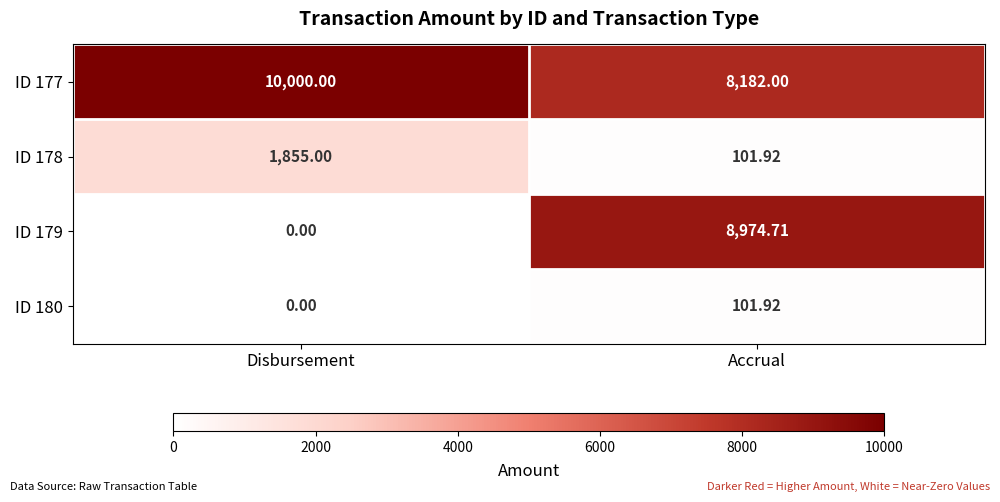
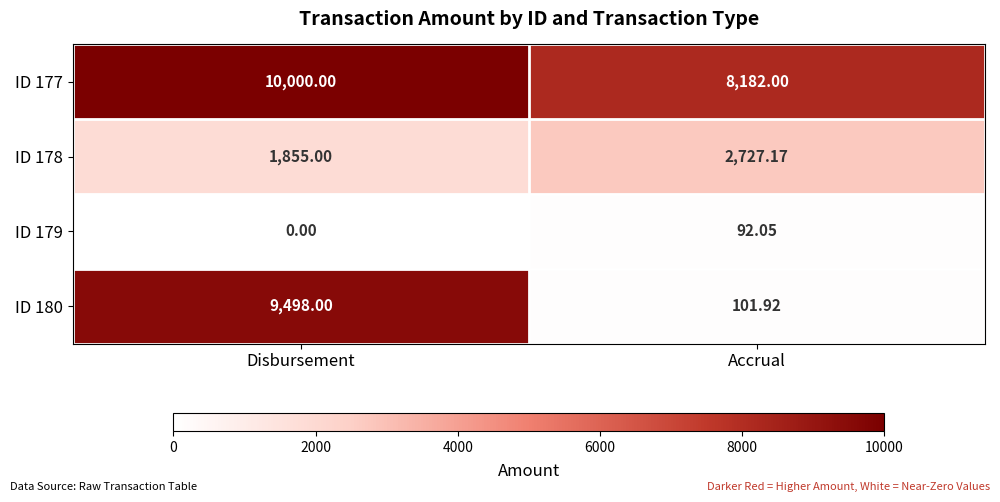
ID 178, Accrual: 101.92 -> 2,727.17
ID 179, Accrual: 8,974.71 -> 92.05
ID 180, Disbursement: 0.00 -> 9,498.00
